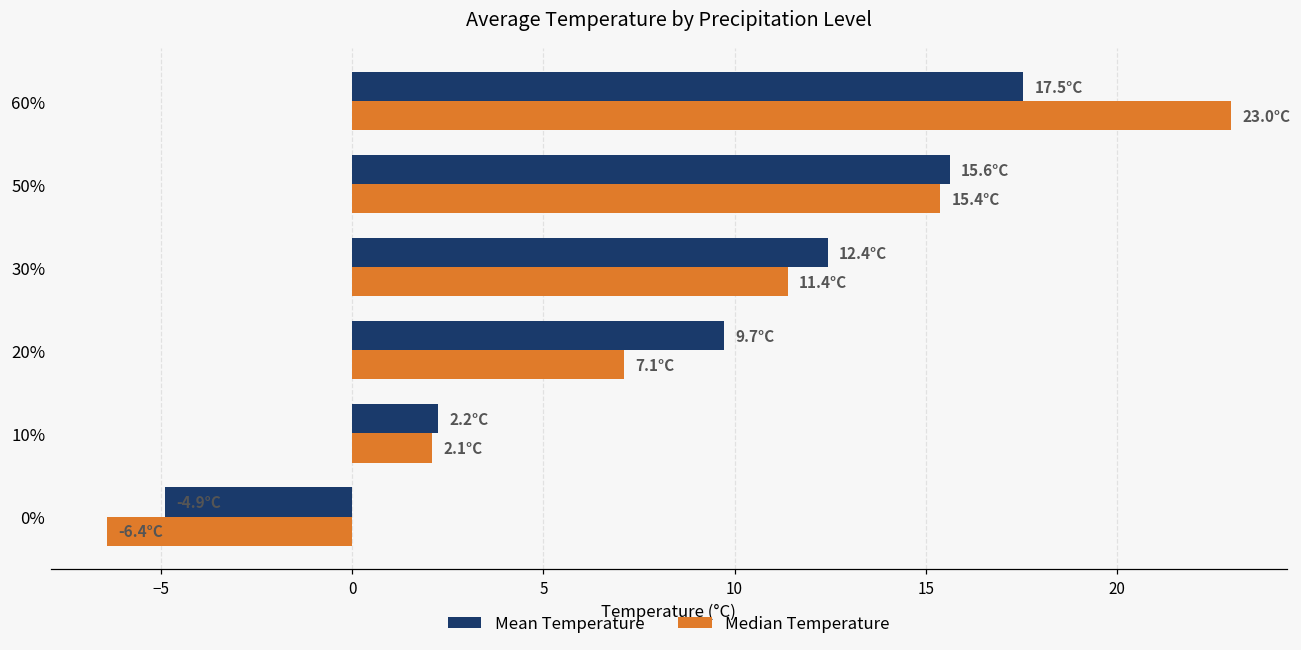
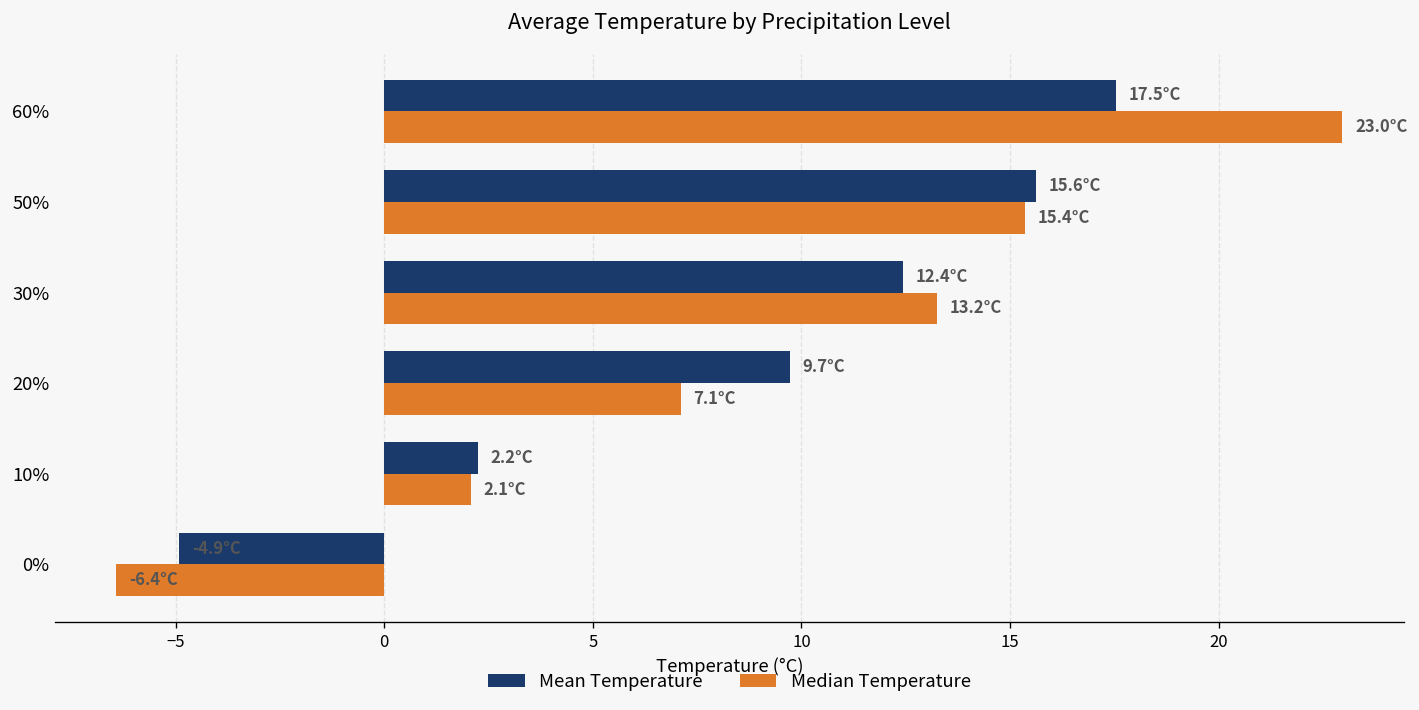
Median Temperature, 30%: 11.4°C -> 13.2°C
